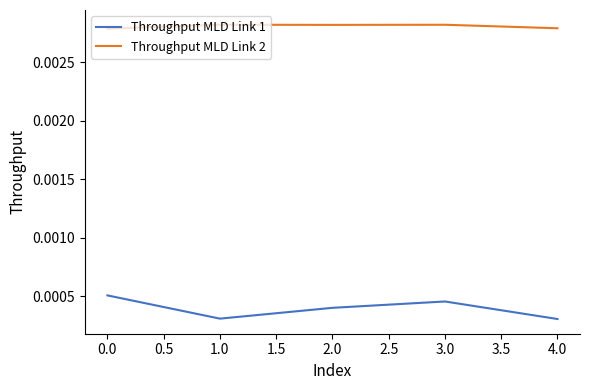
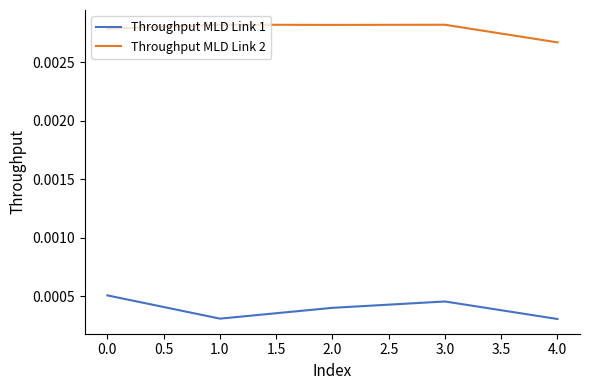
Throughput MLD Link 2, 4.0: 0.00279 -> 0.00267
